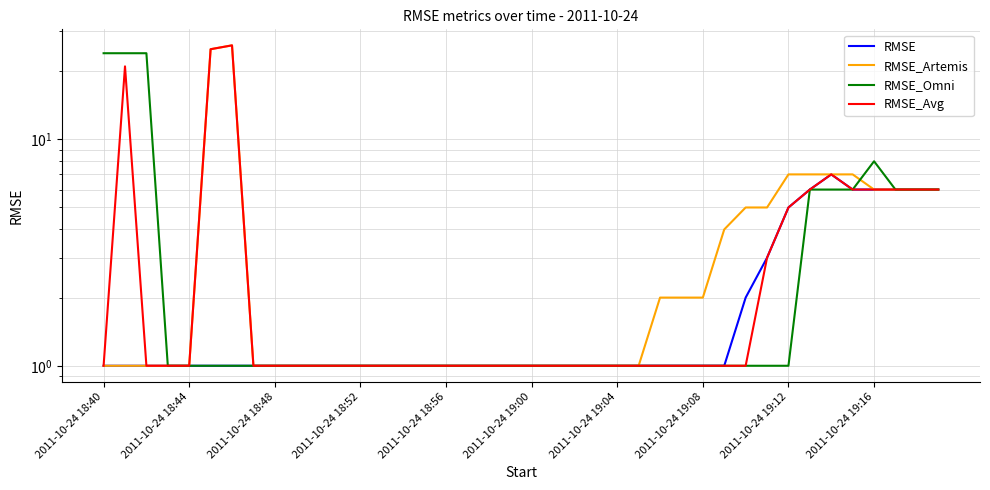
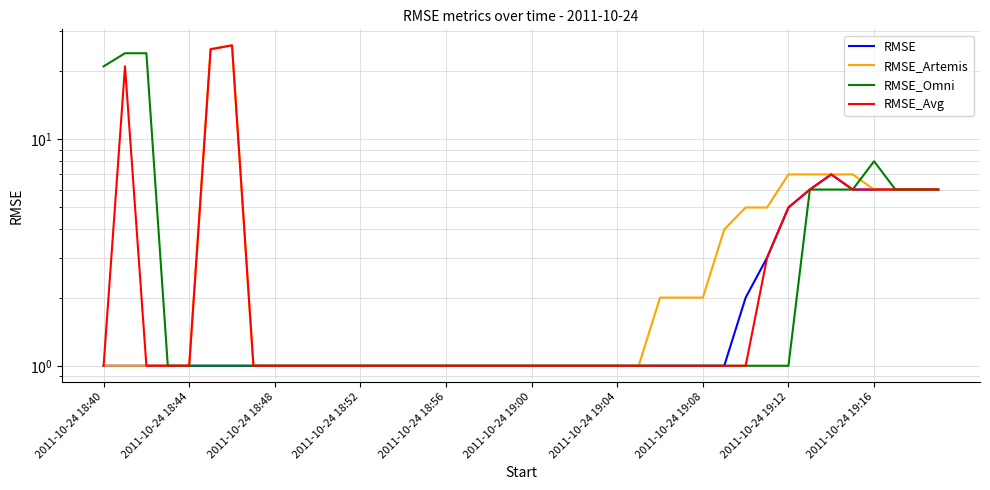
RMSE_Omni, 2011-10-24 18:40: 24 -> 21
